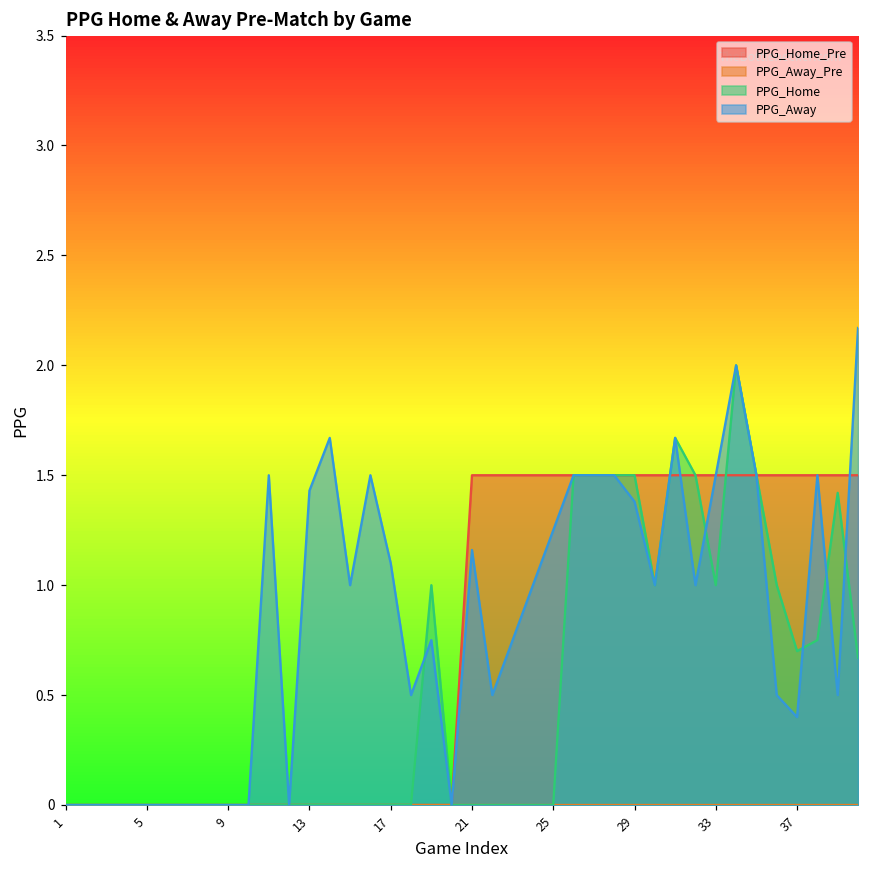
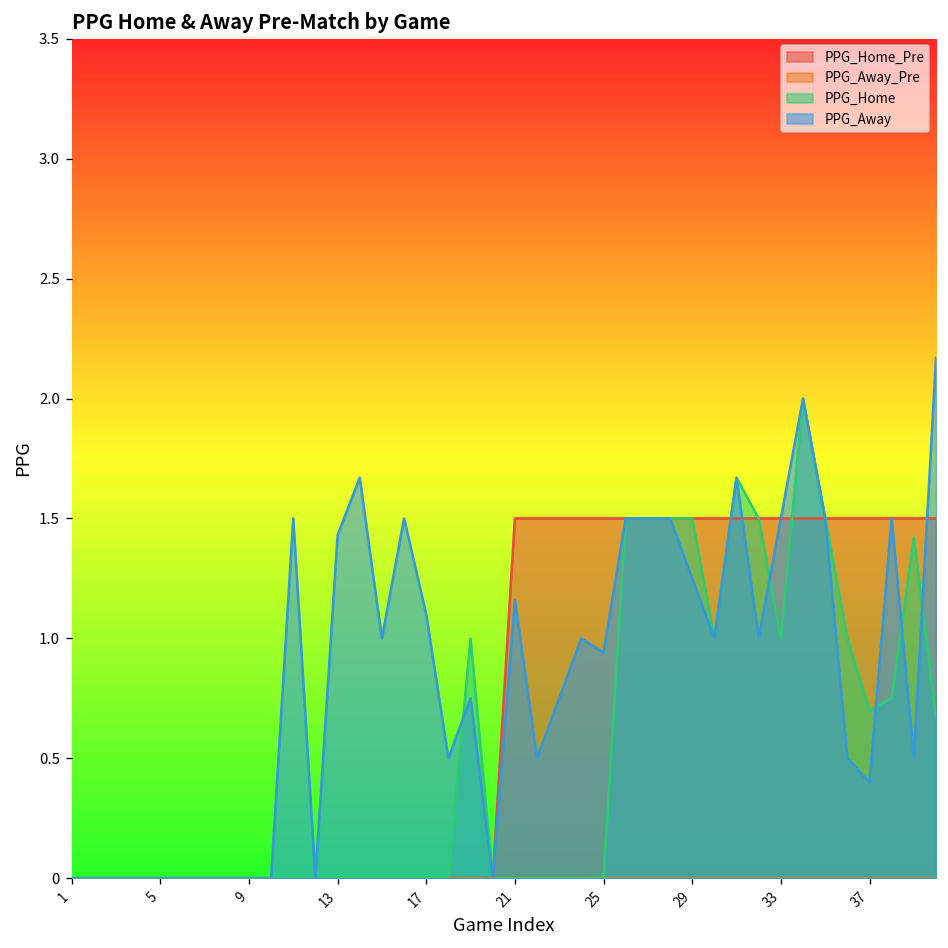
PPG_Away, 25: 1.25 -> 0.94
PPG_Away, 29: 1.38 -> 1.25
